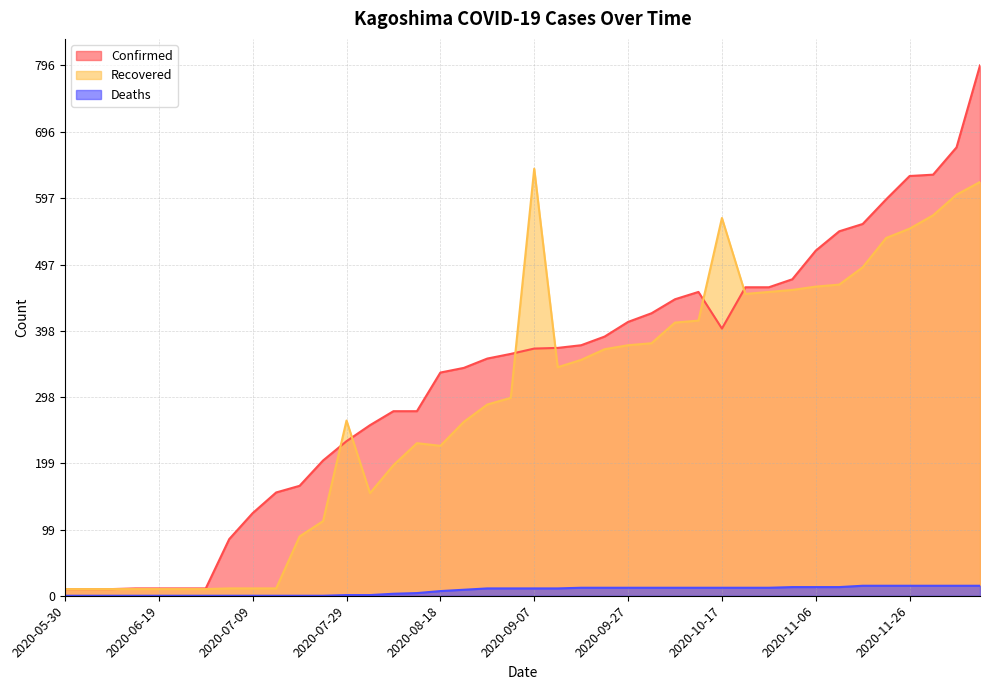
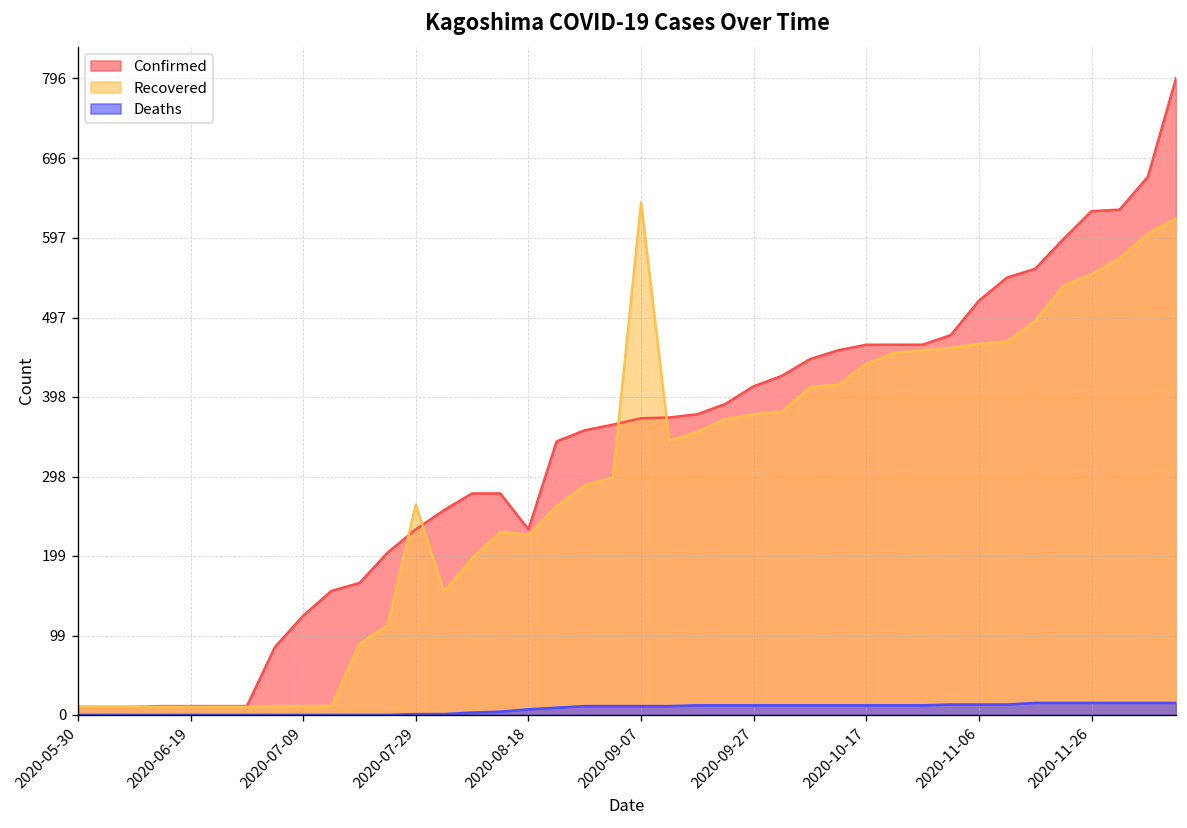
Confirmed, 2020-08-18: 340 -> 230
Confirmed, 2020-10-17: 400 -> 460
Recovered, 2020-10-17: 570 -> 440
